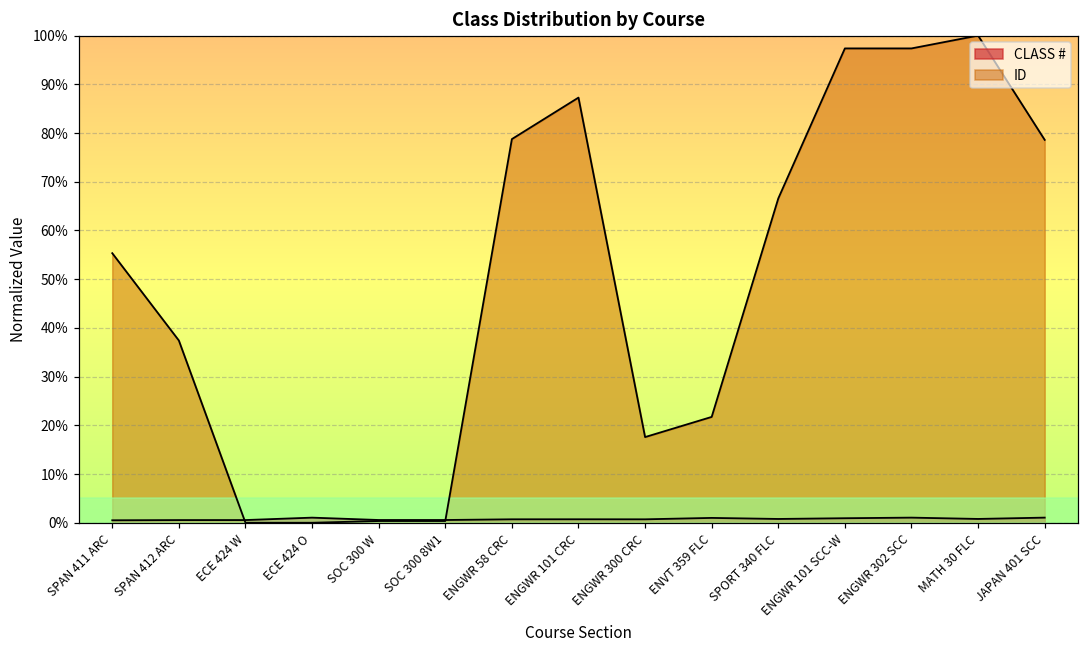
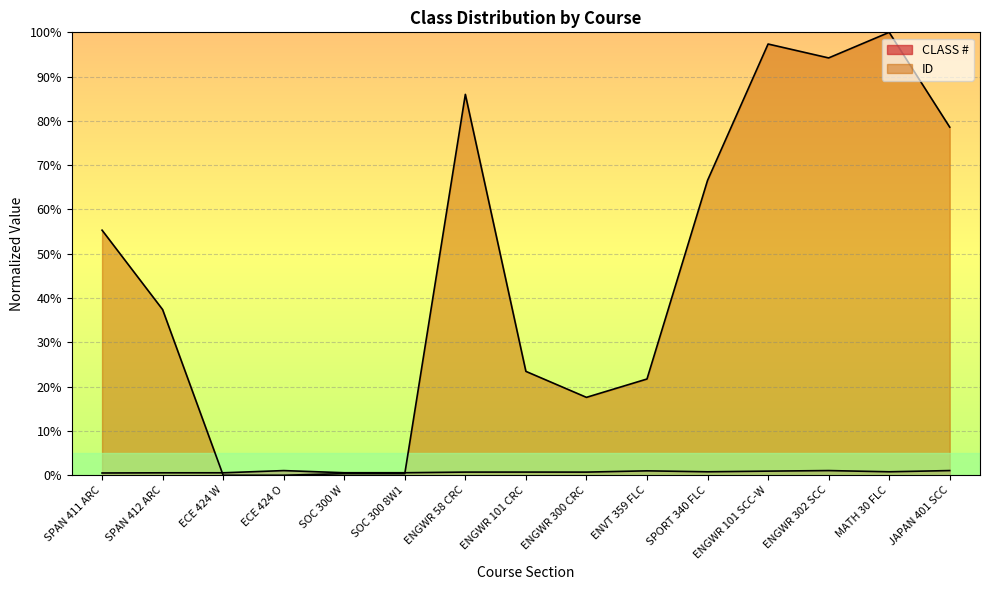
ID, ENGWR 58 CRC: 79% -> 86%
ID, ENGWR 101 CRC: 87% -> 23%
ID, ENGWR 302 SCC: 97% -> 94%
